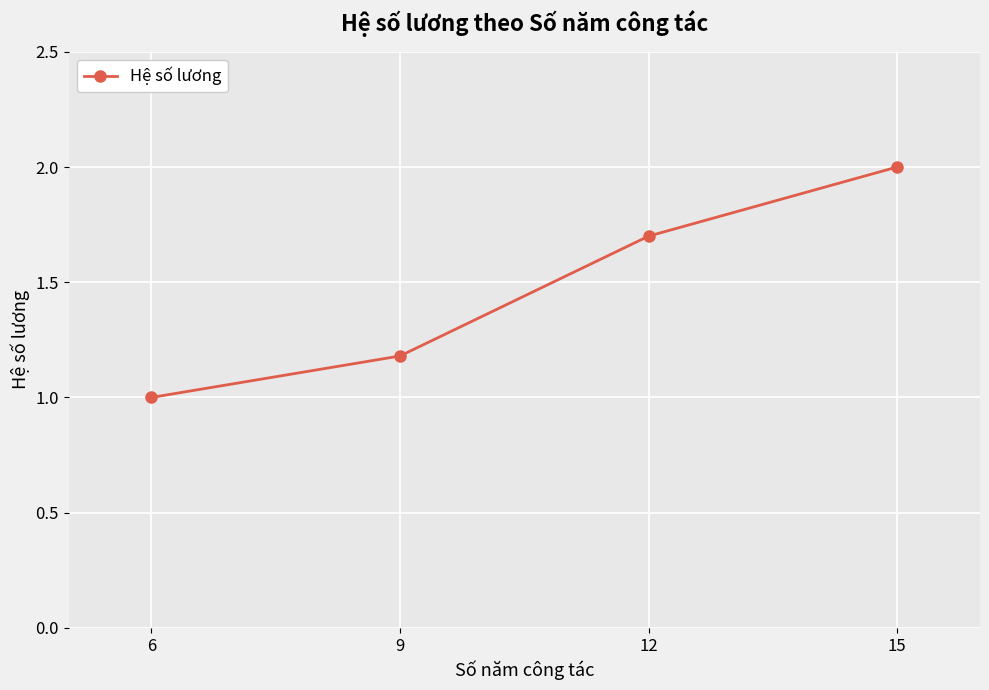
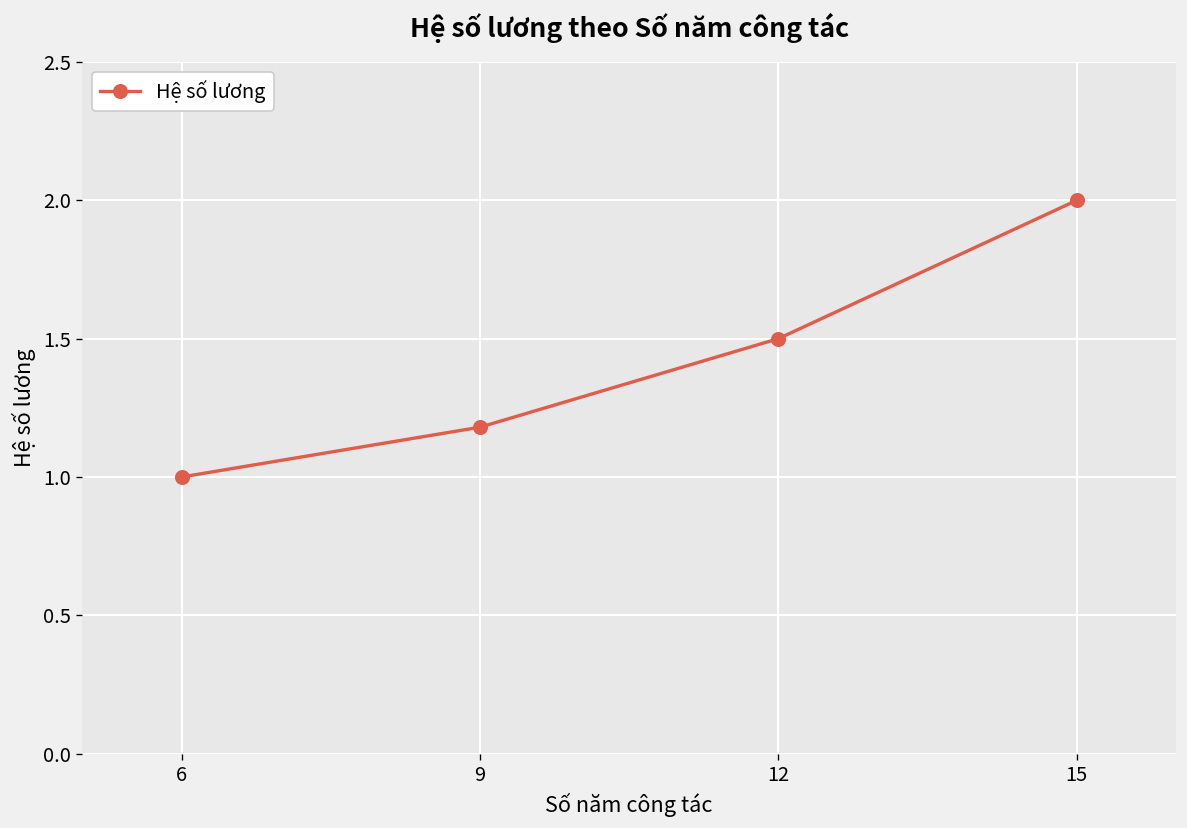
12: 1.7 -> 1.5
